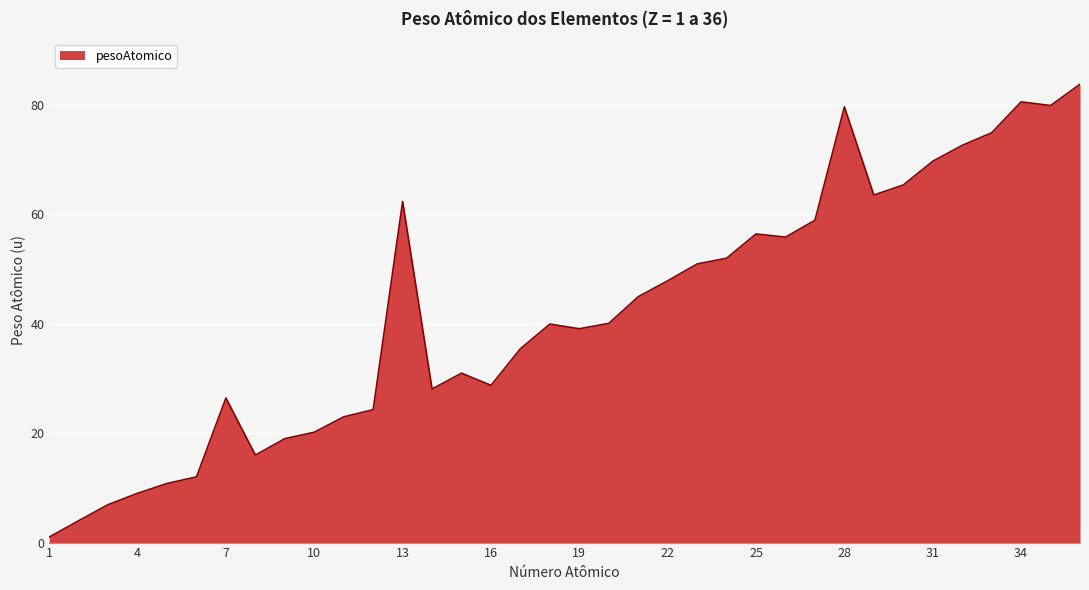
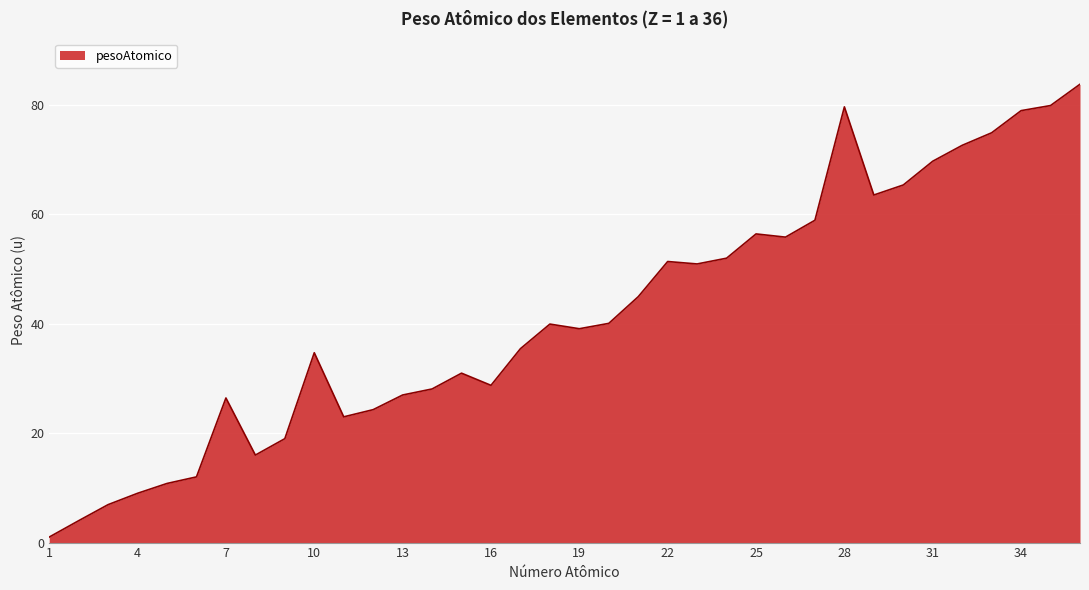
10: 20 -> 35
13: 62 -> 27
22: 48 -> 51
34: 81 -> 79
